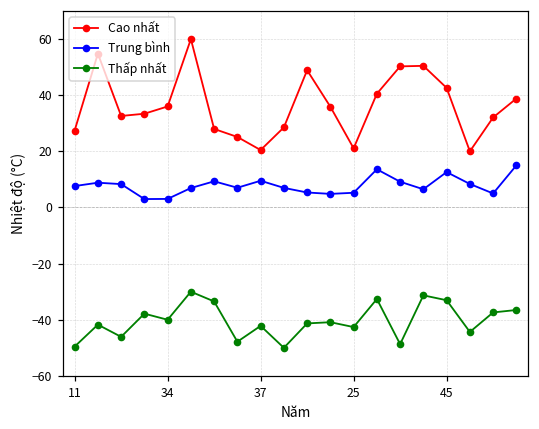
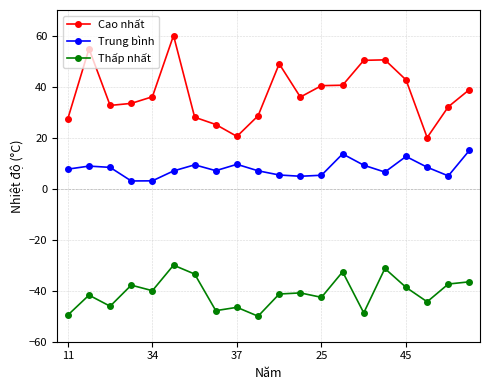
Thấp nhất, 37: -42 -> -47
Cao nhất, 25: 21 -> 40
Thấp nhất, 45: -33 -> -39
